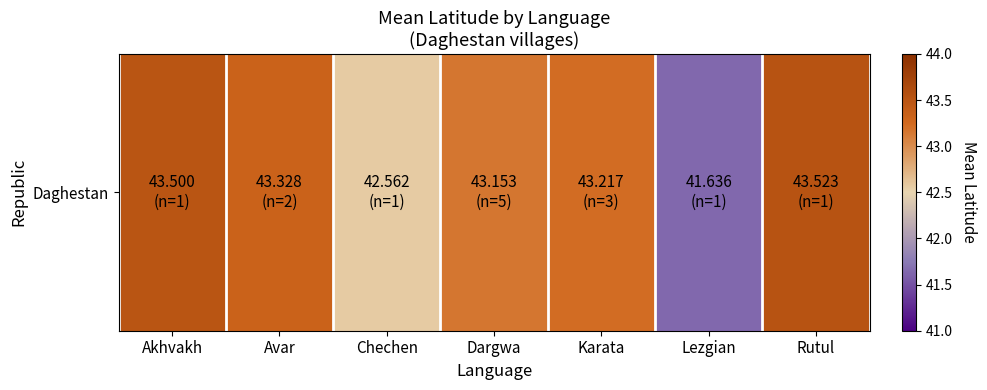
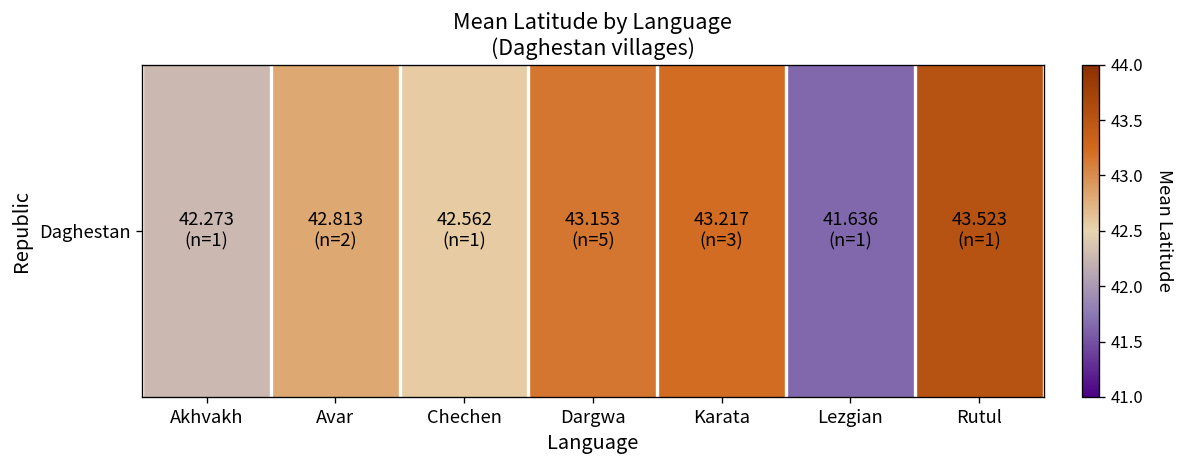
Daghestan, Akhvakh: 43.500 -> 42.273
Daghestan, Avar: 43.328 -> 42.813
